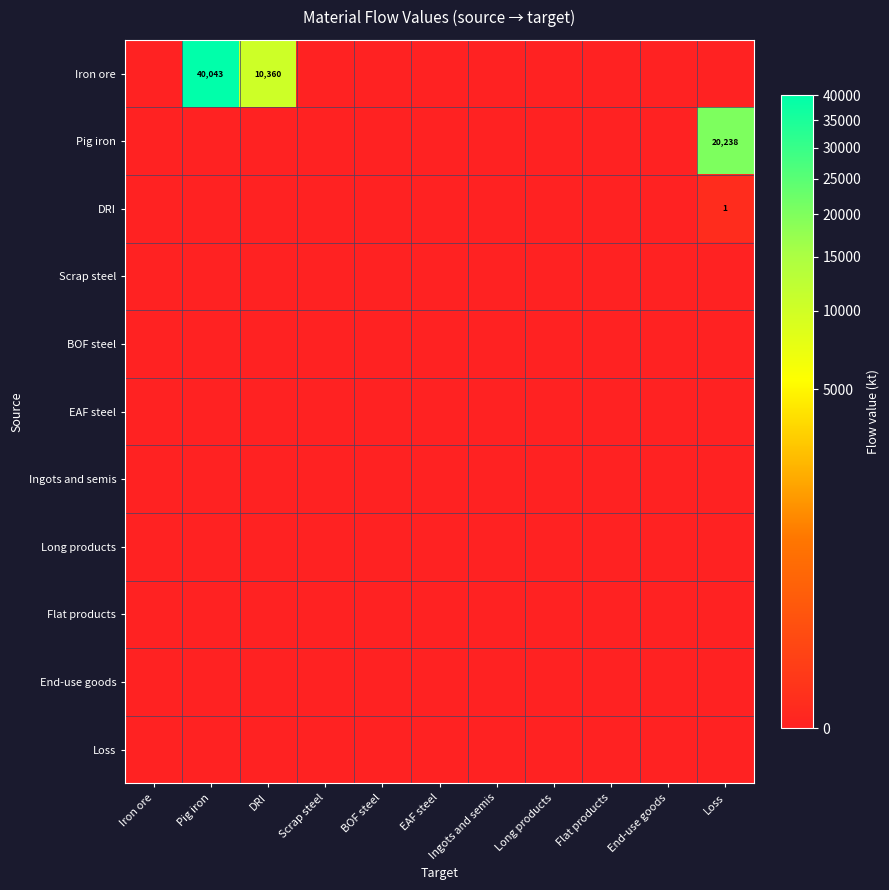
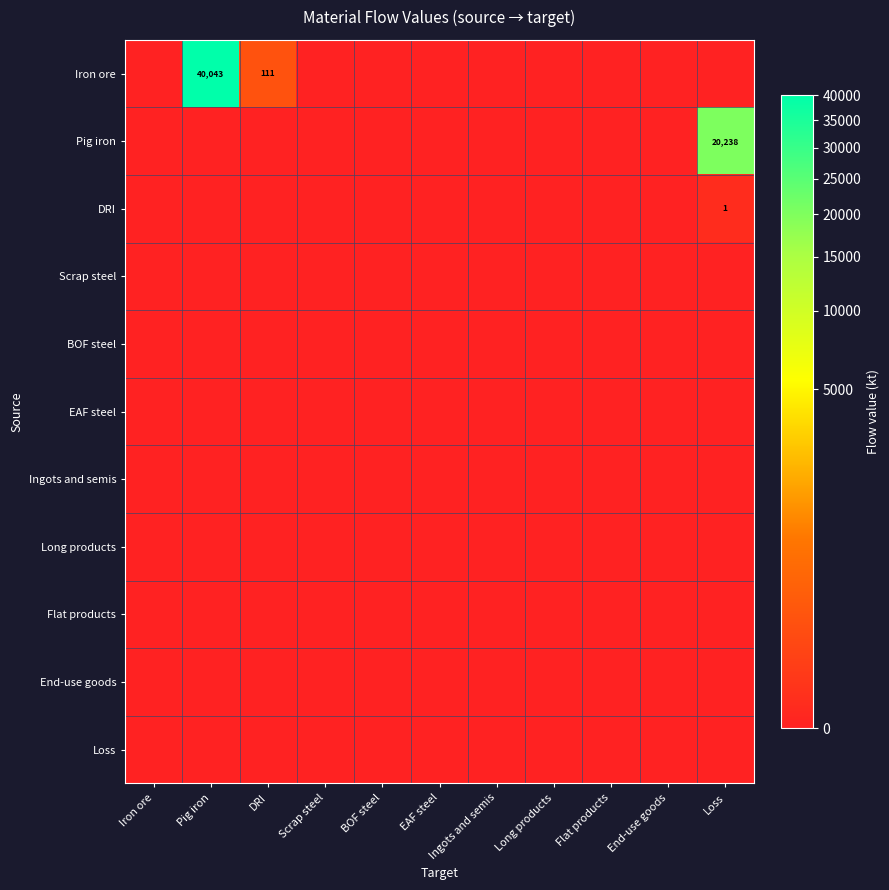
Iron ore, DRI: 10,360 -> 111
